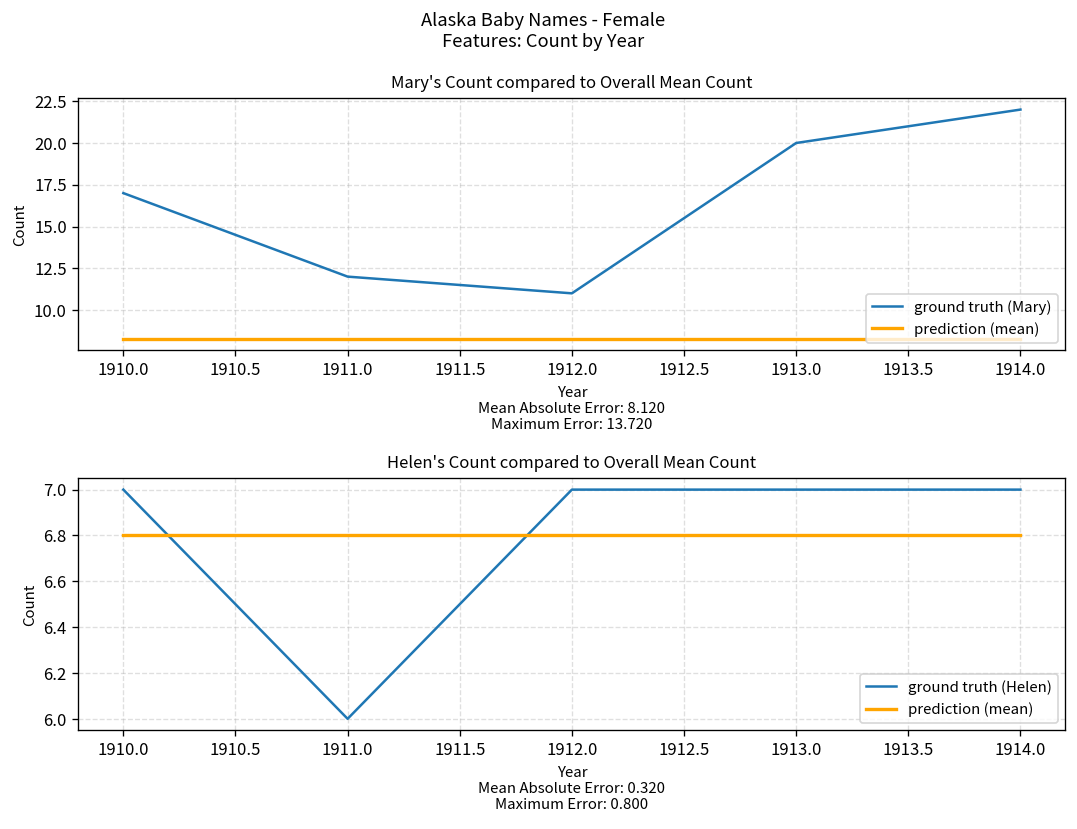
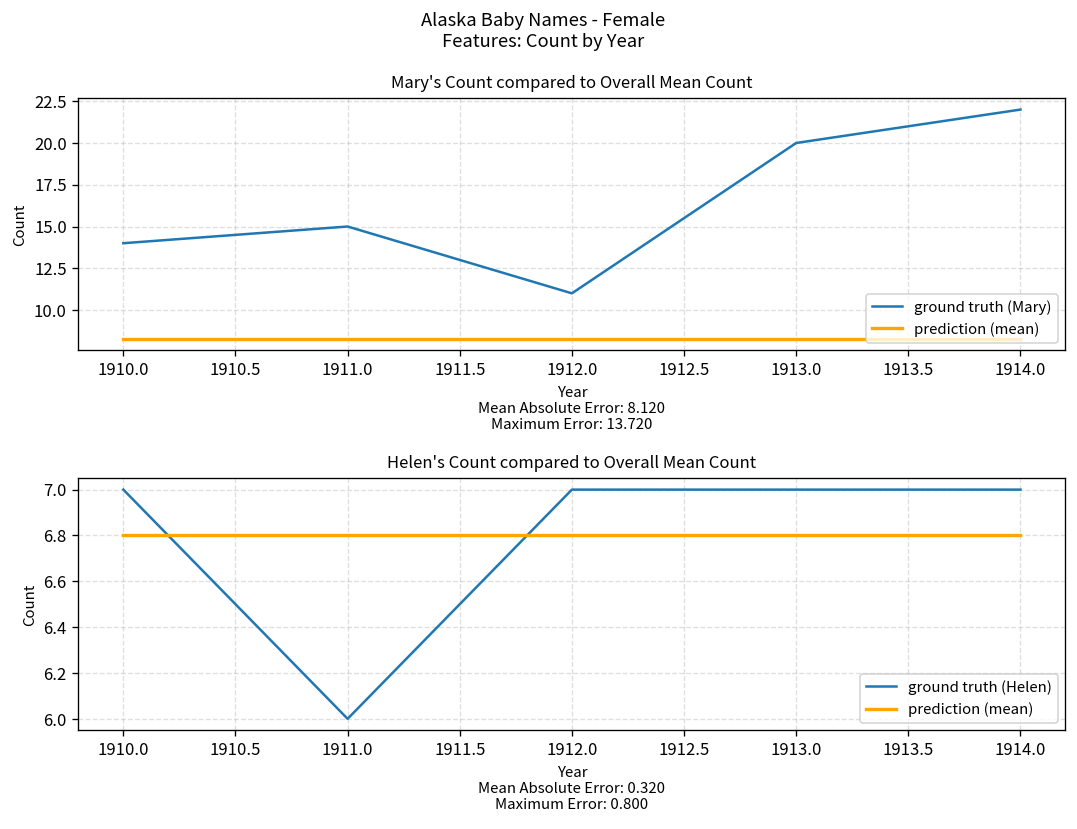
Mary's Count compared to Overall Mean Count, ground truth (Mary), 1910.0: 17 -> 14
Mary's Count compared to Overall Mean Count, ground truth (Mary), 1911.0: 12 -> 15
